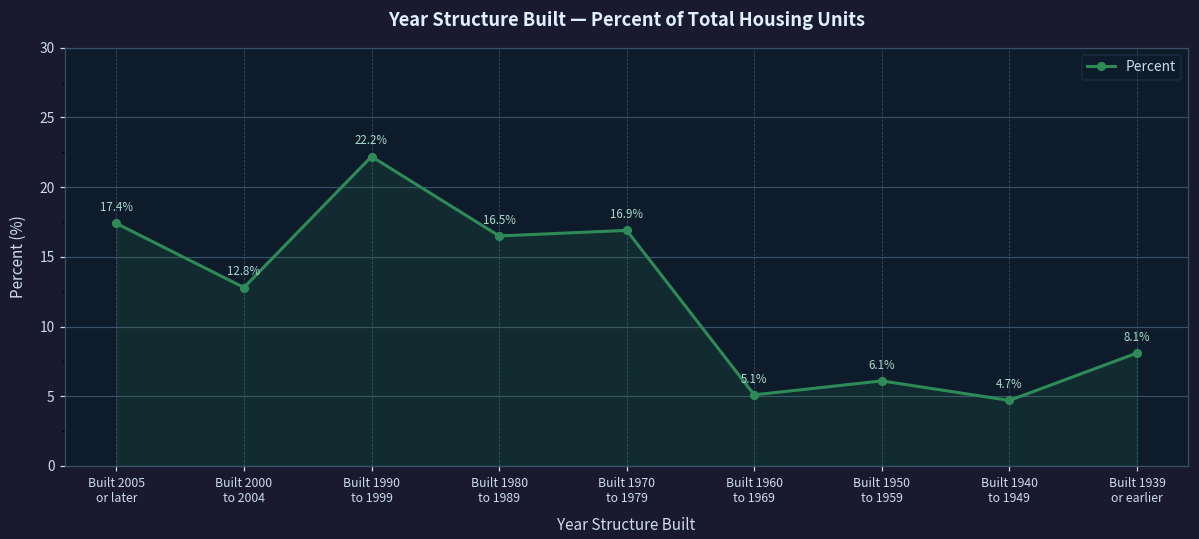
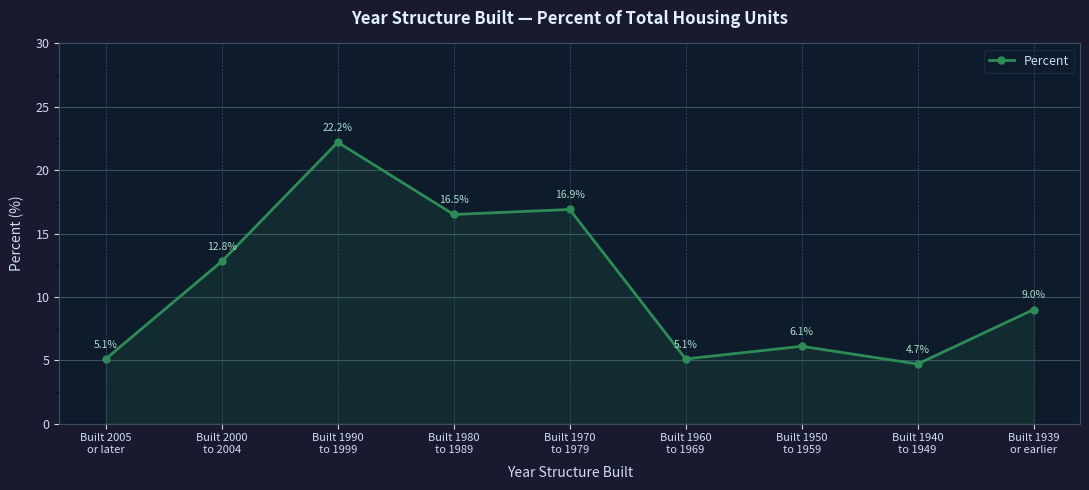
Built 2005 or later: 17.4% -> 5.1%
Built 1939 or earlier: 8.1% -> 9.0%
